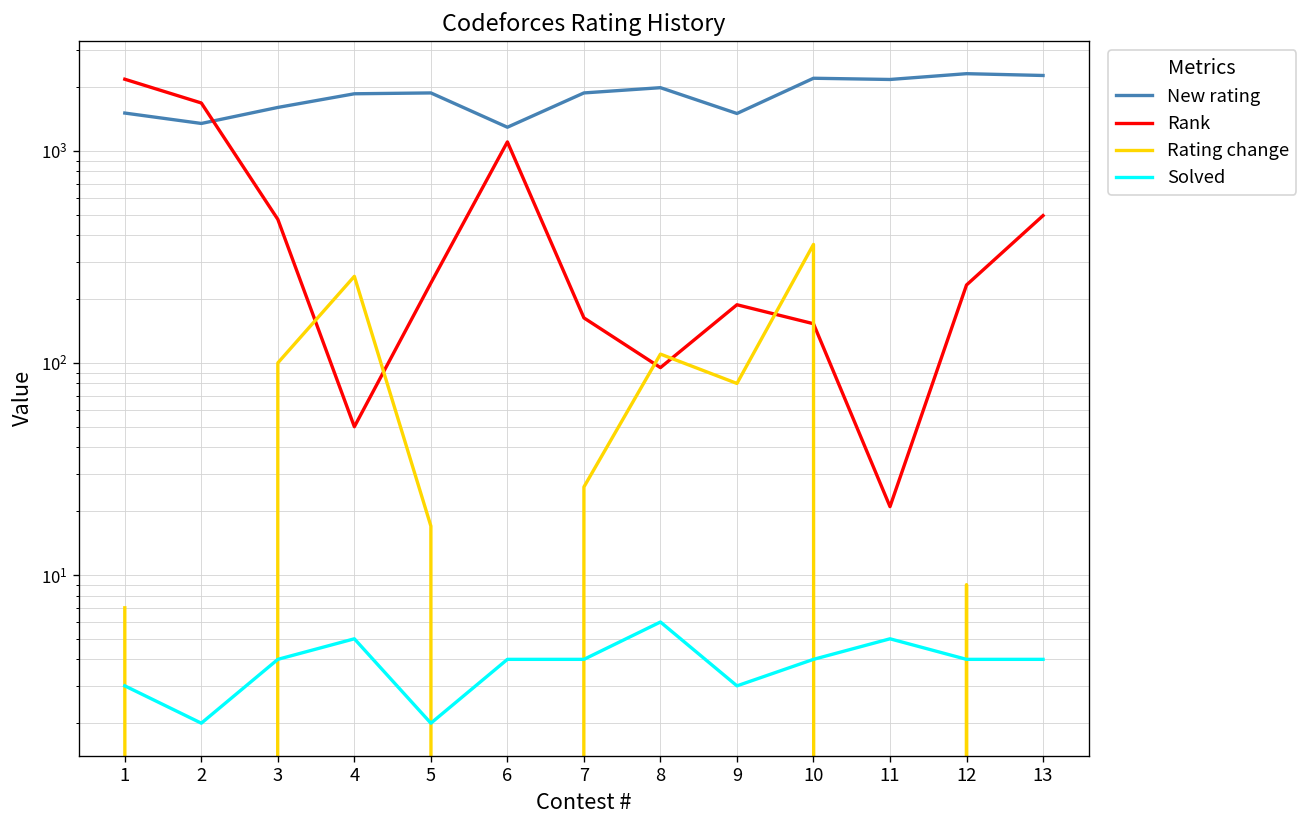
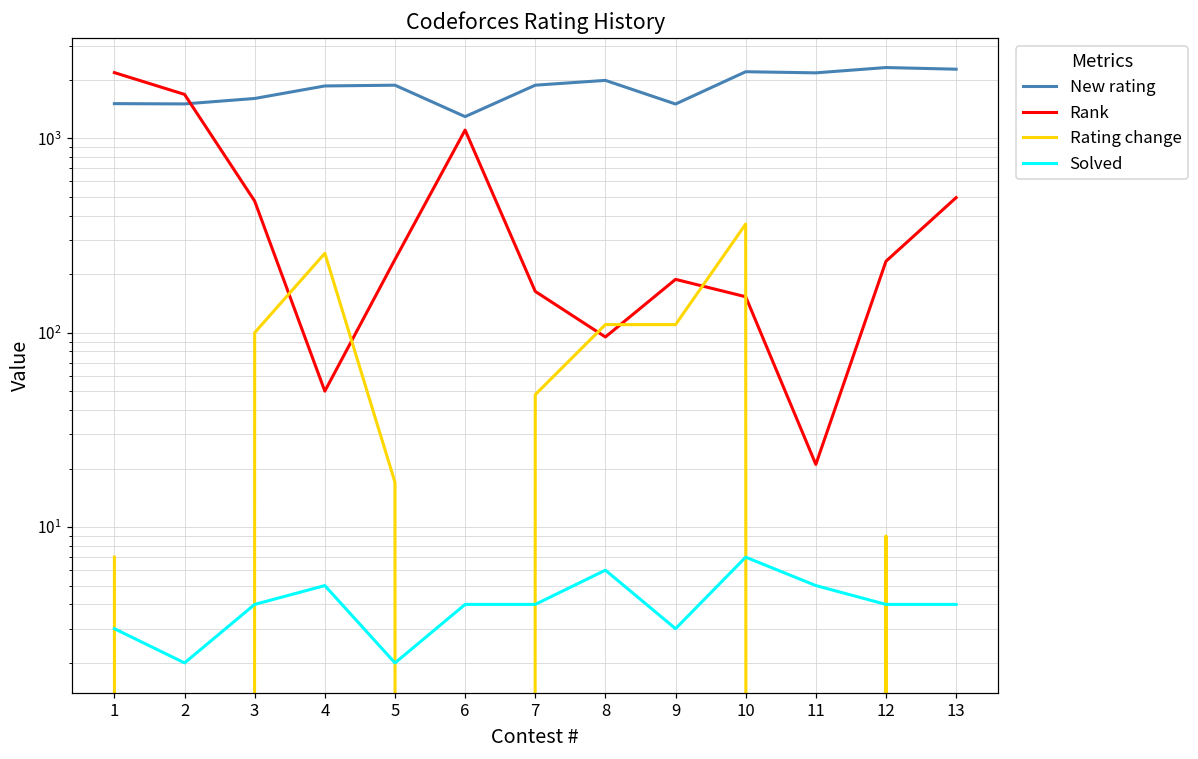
New rating, 2: 1300 -> 1500
Rating change, 7: 26 -> 48
Rating change, 9: 80 -> 110
Solved, 10: 4 -> 7
